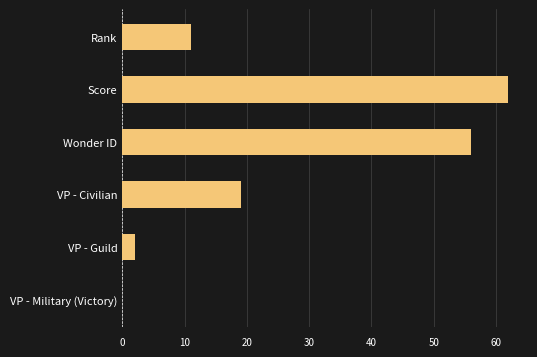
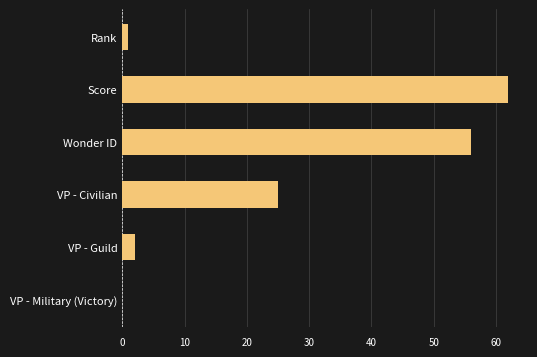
Rank: 11 -> 1
VP - Civilian: 19 -> 25
